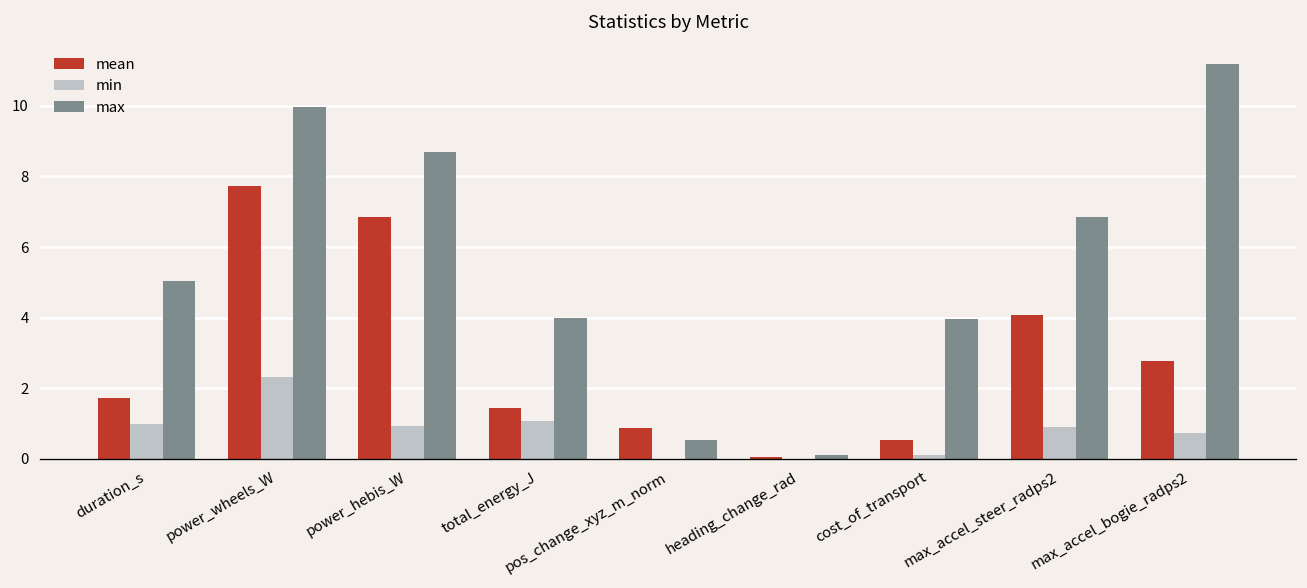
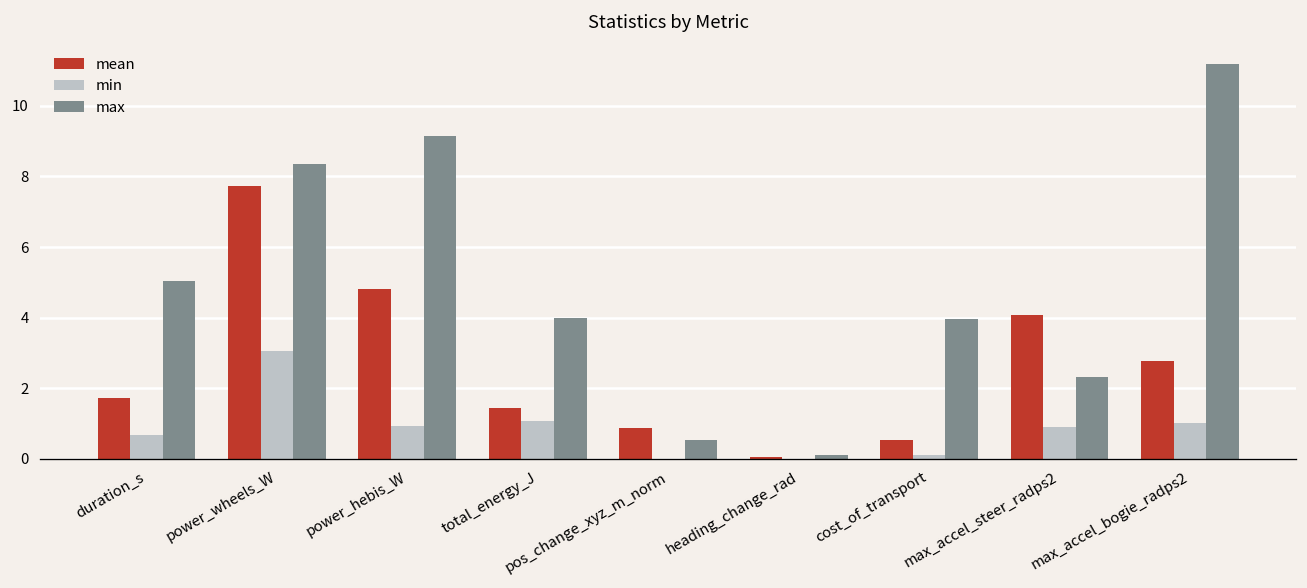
min, duration_s: 1.0 -> 0.7
min, power_wheels_W: 2.3 -> 3.1
max, power_wheels_W: 10.0 -> 8.4
mean, power_hebis_W: 6.8 -> 4.8
max, power_hebis_W: 8.7 -> 9.1
max, max_accel_steer_radps2: 6.9 -> 2.3
min, max_accel_bogie_radps2: 0.7 -> 1.0
